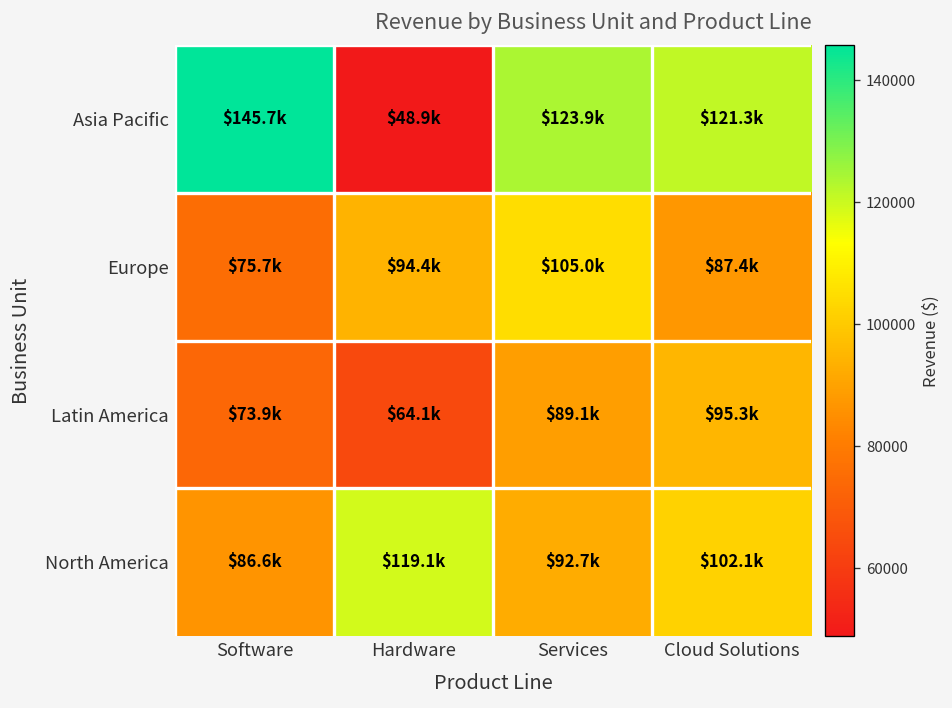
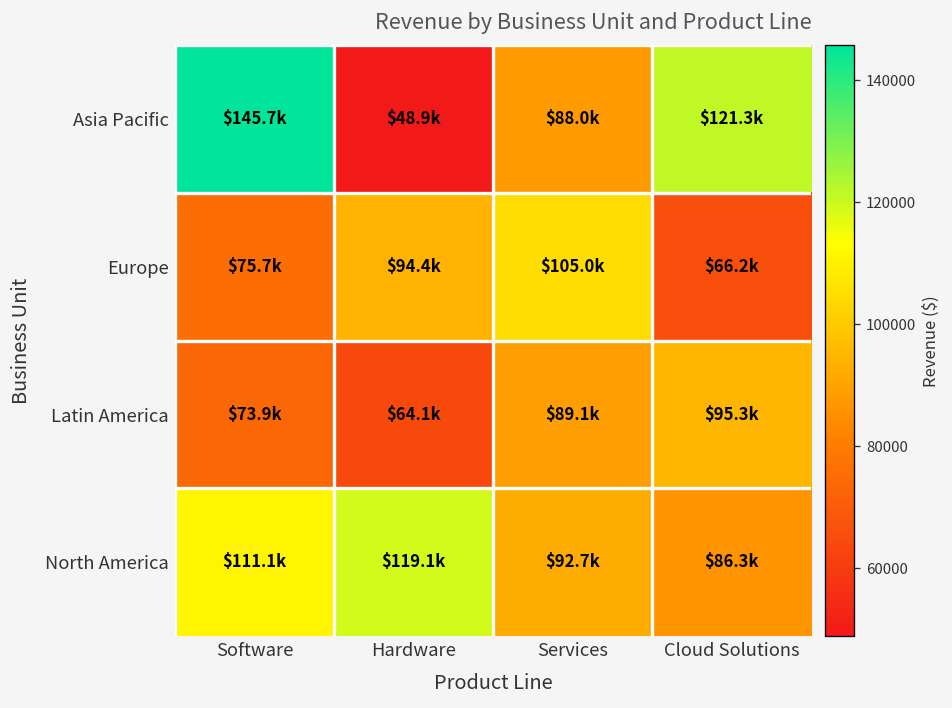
Asia Pacific, Services: $123.9k -> $88.0k
Europe, Cloud Solutions: $87.4k -> $66.2k
North America, Software: $86.6k -> $111.1k
North America, Cloud Solutions: $102.1k -> $86.3k
